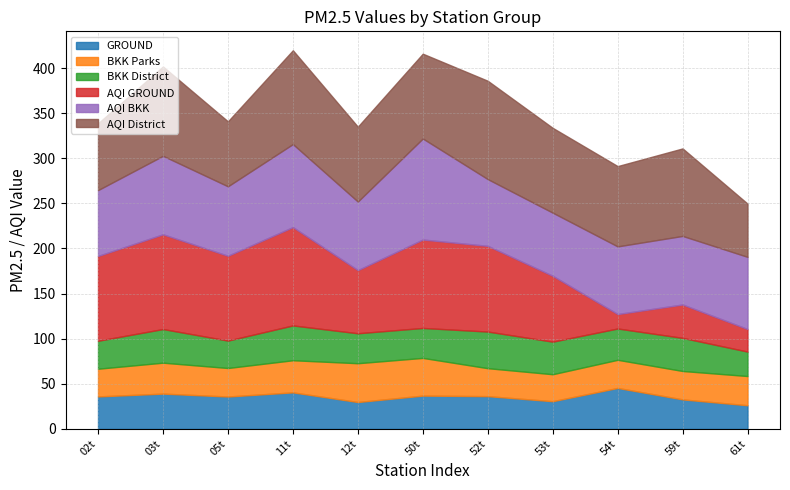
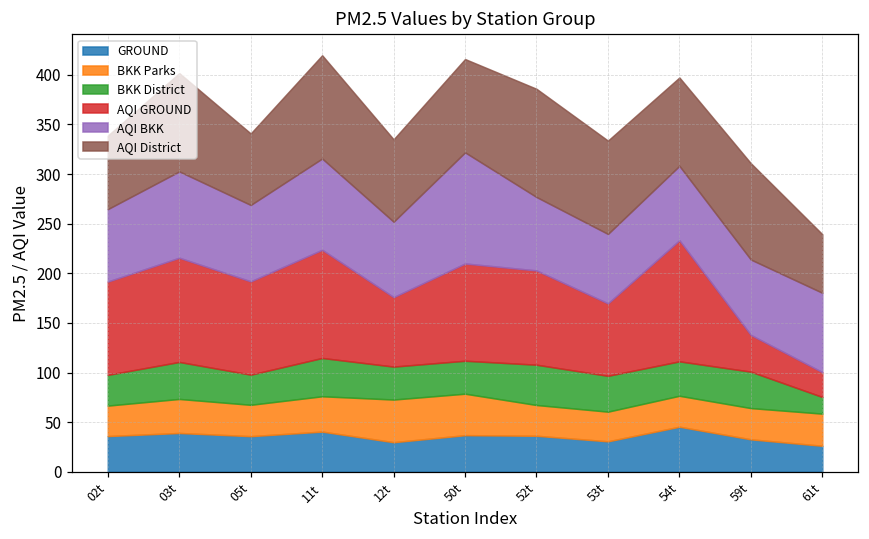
AQI GROUND, 54t: 20 -> 120
BKK District, 61t: 30 -> 20
